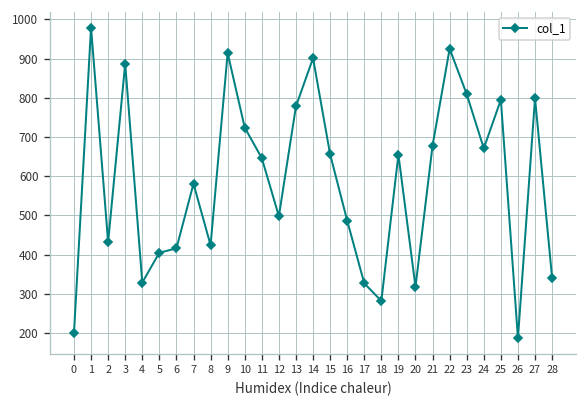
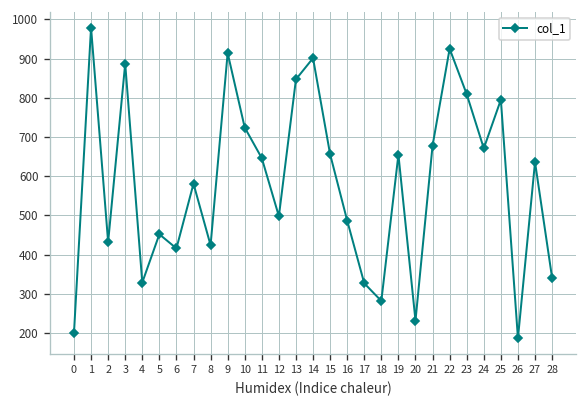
5: 410 -> 450
13: 780 -> 850
20: 320 -> 230
27: 800 -> 640
